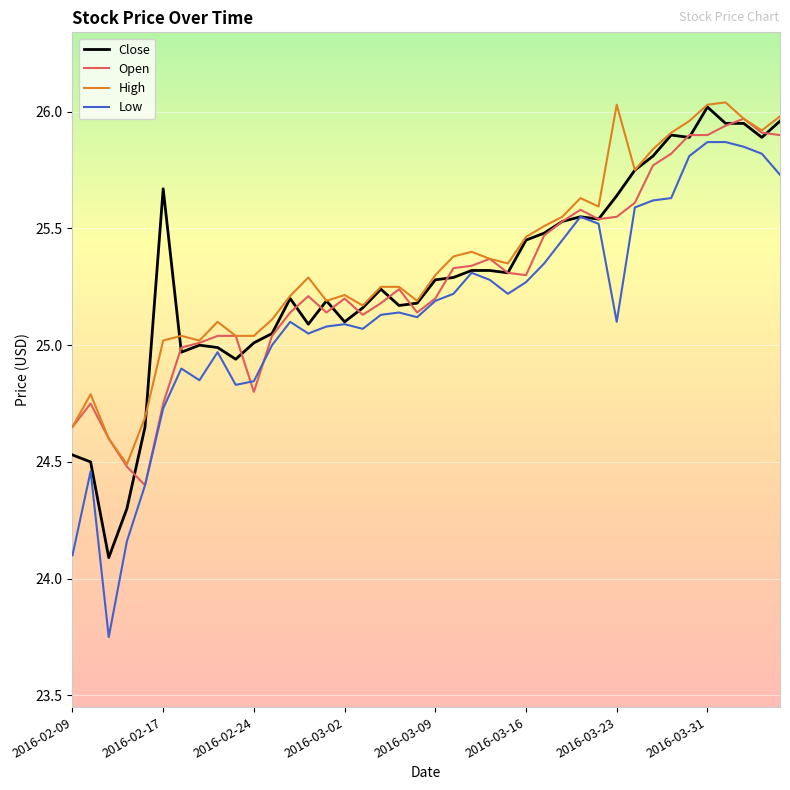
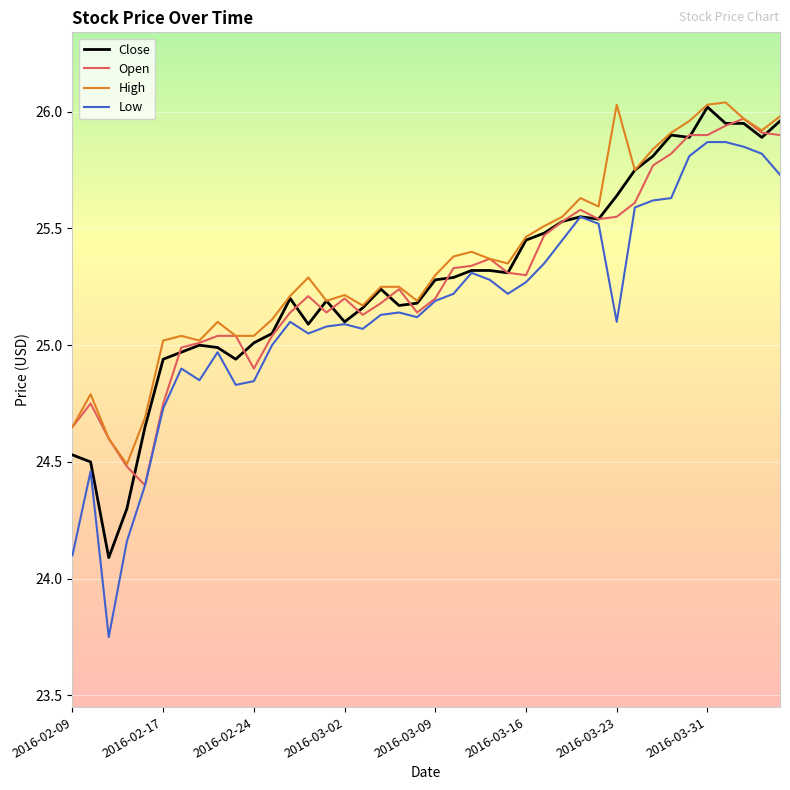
Close, 2016-02-17: 25.67 -> 24.94
Open, 2016-02-24: 24.8 -> 24.9
